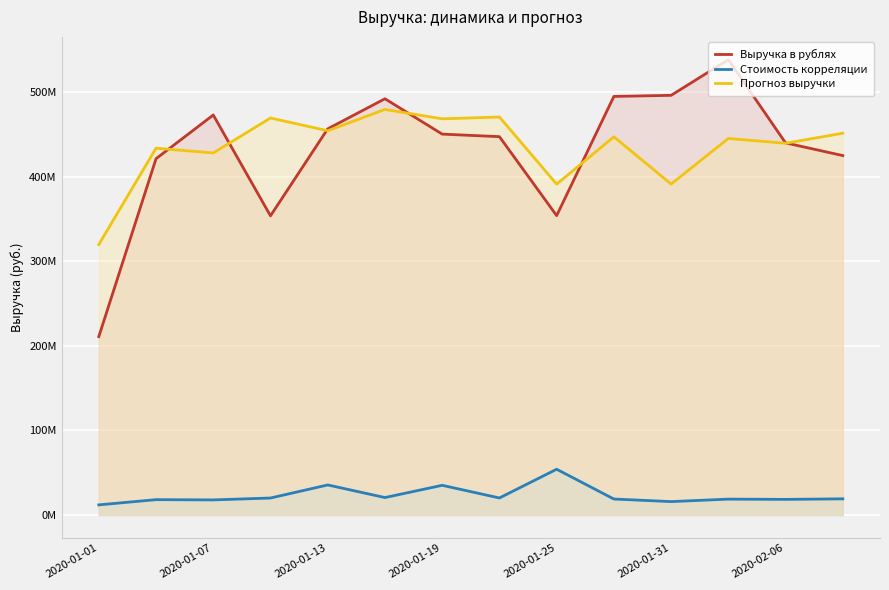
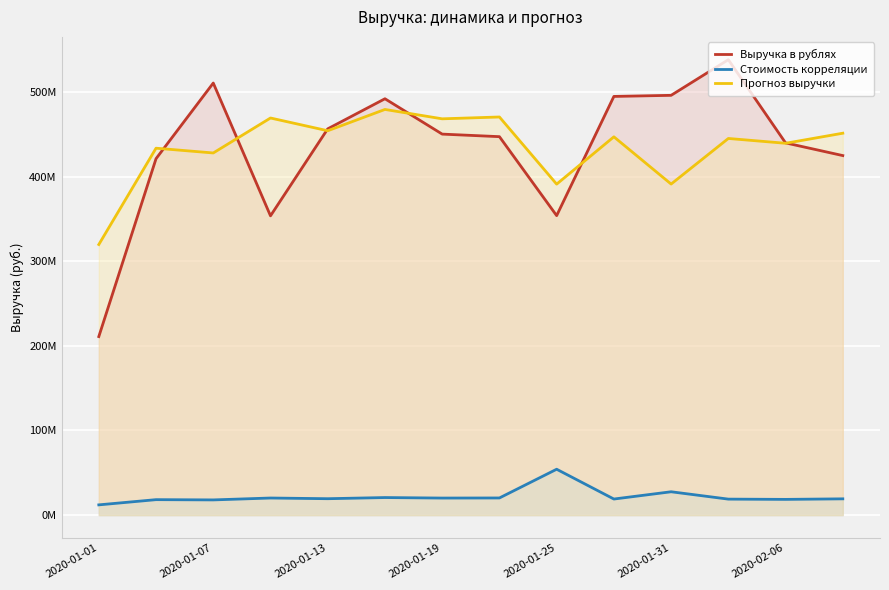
Выручка в рублях, 2020-01-07: 470000000 -> 510000000
Стоимость корреляции, 2020-01-13: 40000000 -> 20000000
Стоимость корреляции, 2020-01-19: 40000000 -> 20000000
Стоимость корреляции, 2020-01-31: 20000000 -> 30000000
